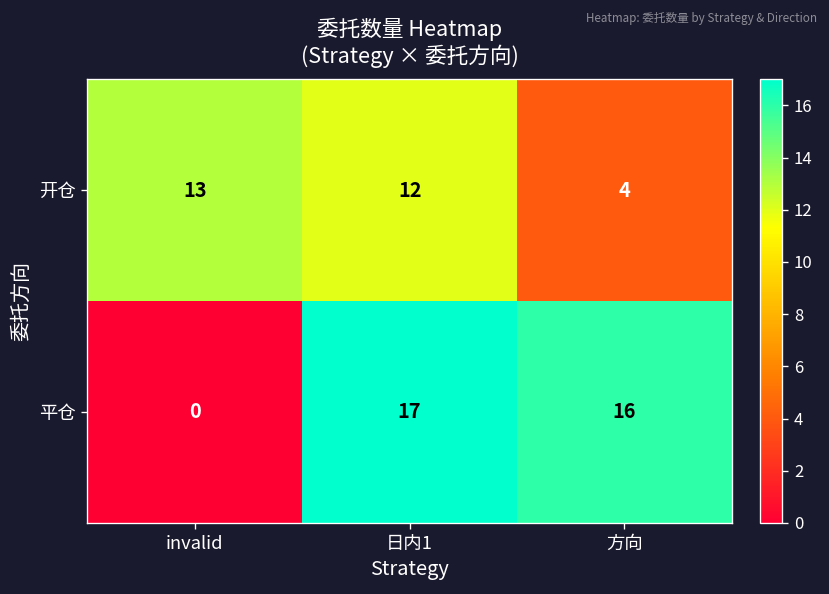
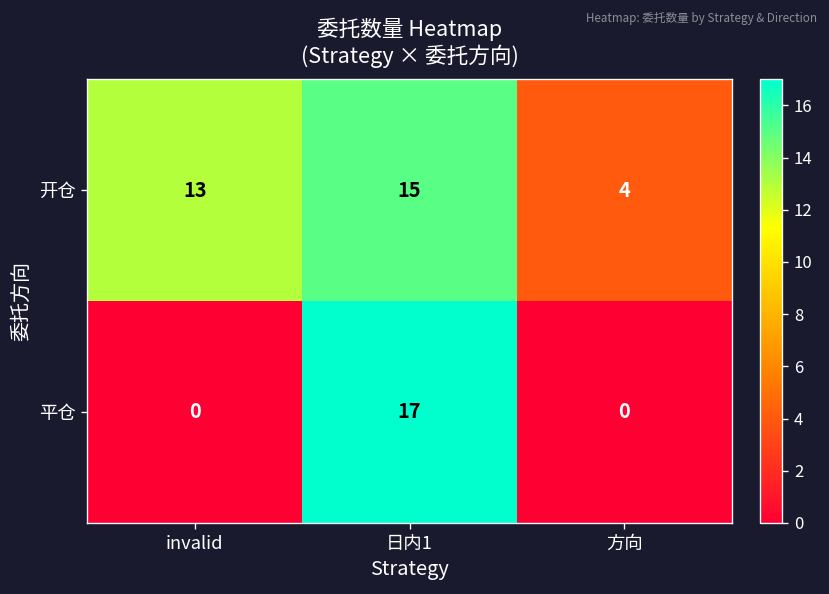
开仓, 日内1: 12 -> 15
平仓, 方向: 16 -> 0
